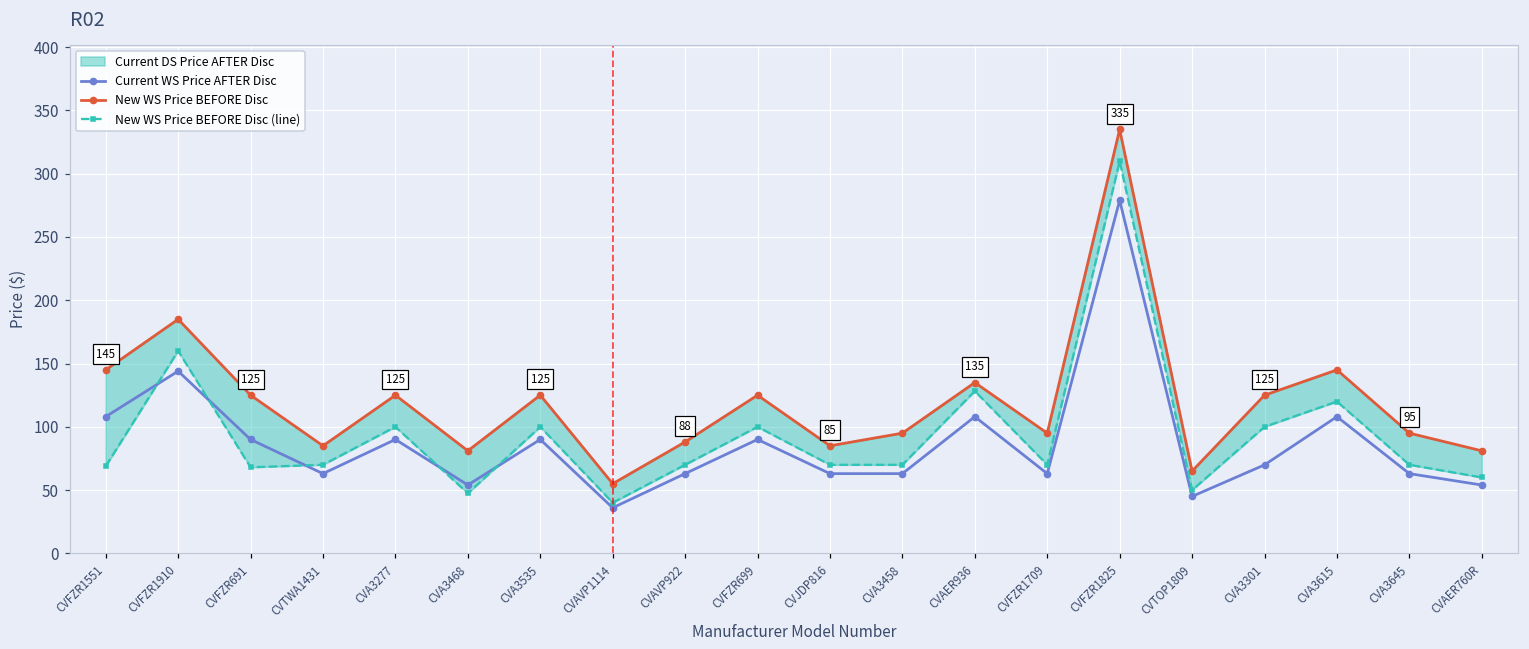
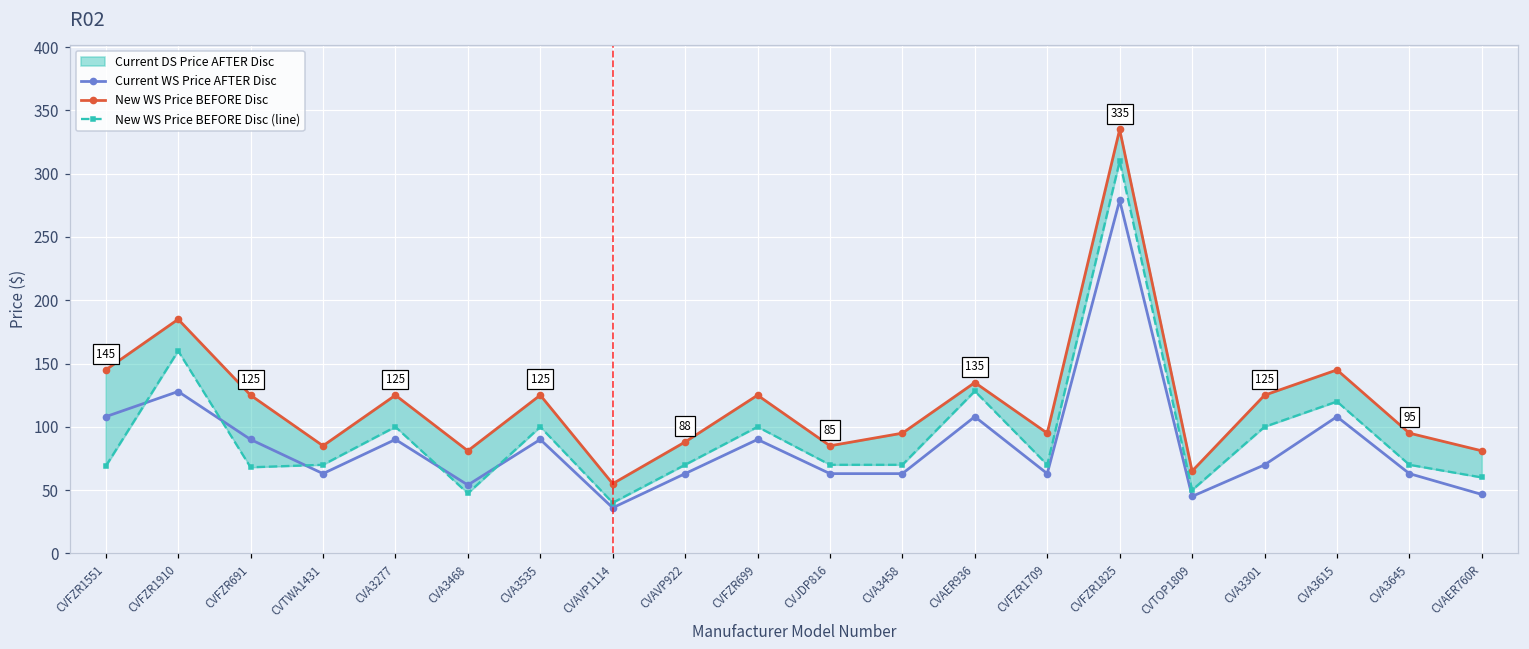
Current WS Price AFTER Disc, CVFZR1910: 144 -> 128
Current WS Price AFTER Disc, CVAER760R: 54 -> 47
